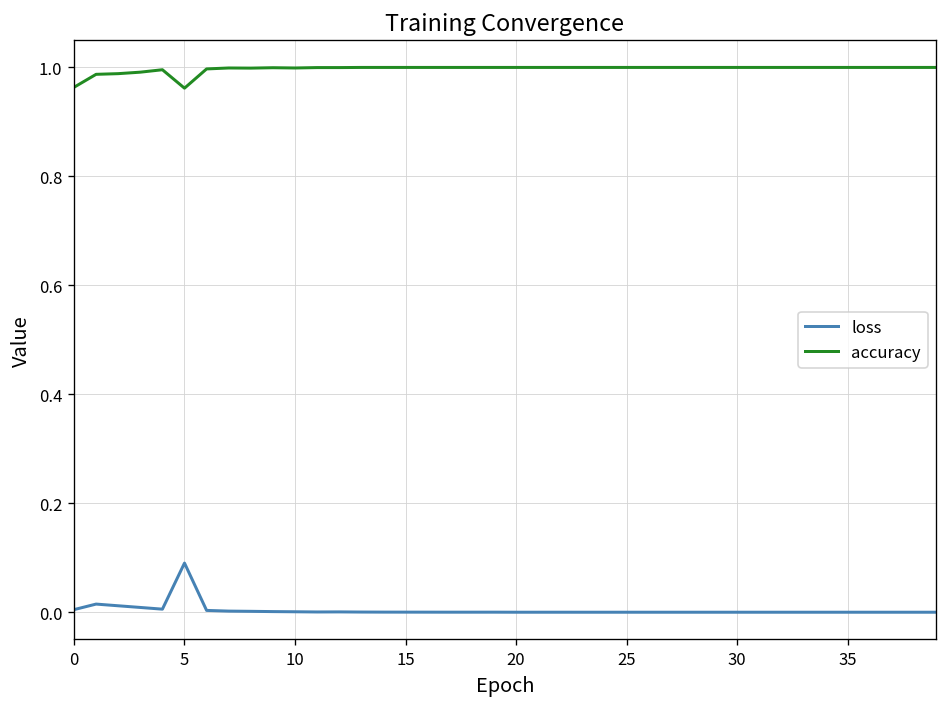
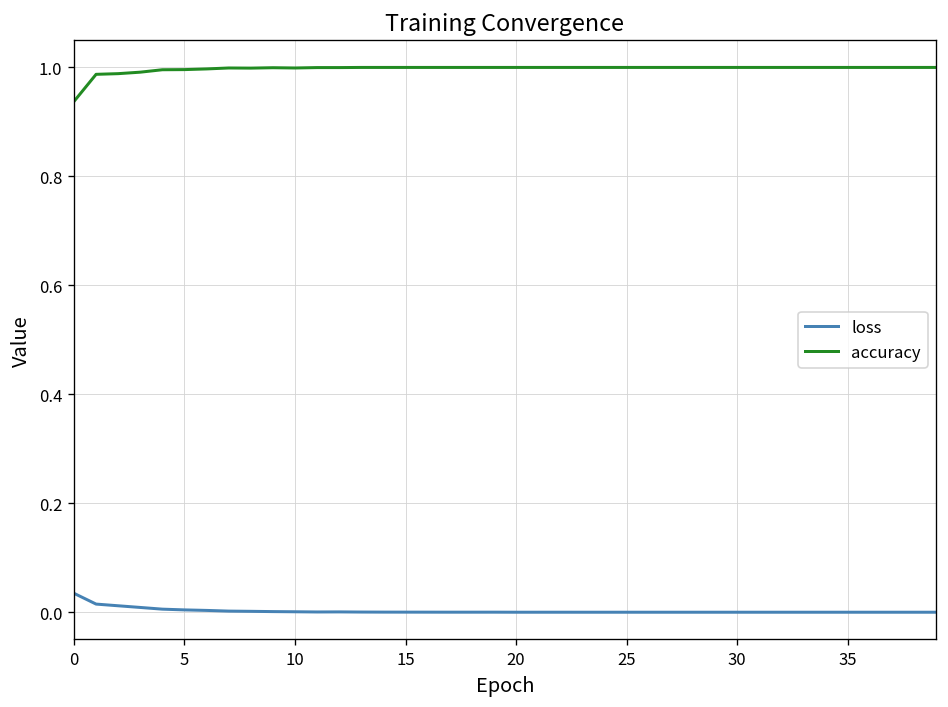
loss, 0: 0.00 -> 0.03
accuracy, 0: 0.96 -> 0.94
loss, 5: 0.09 -> 0.00
accuracy, 5: 0.96 -> 1.00
